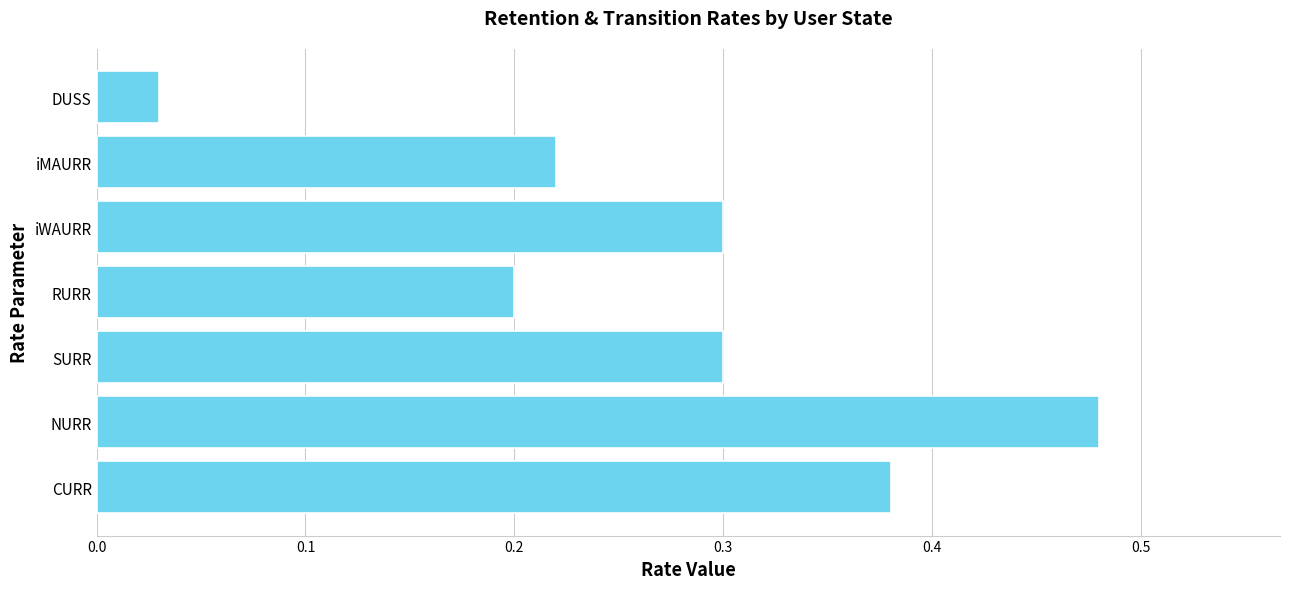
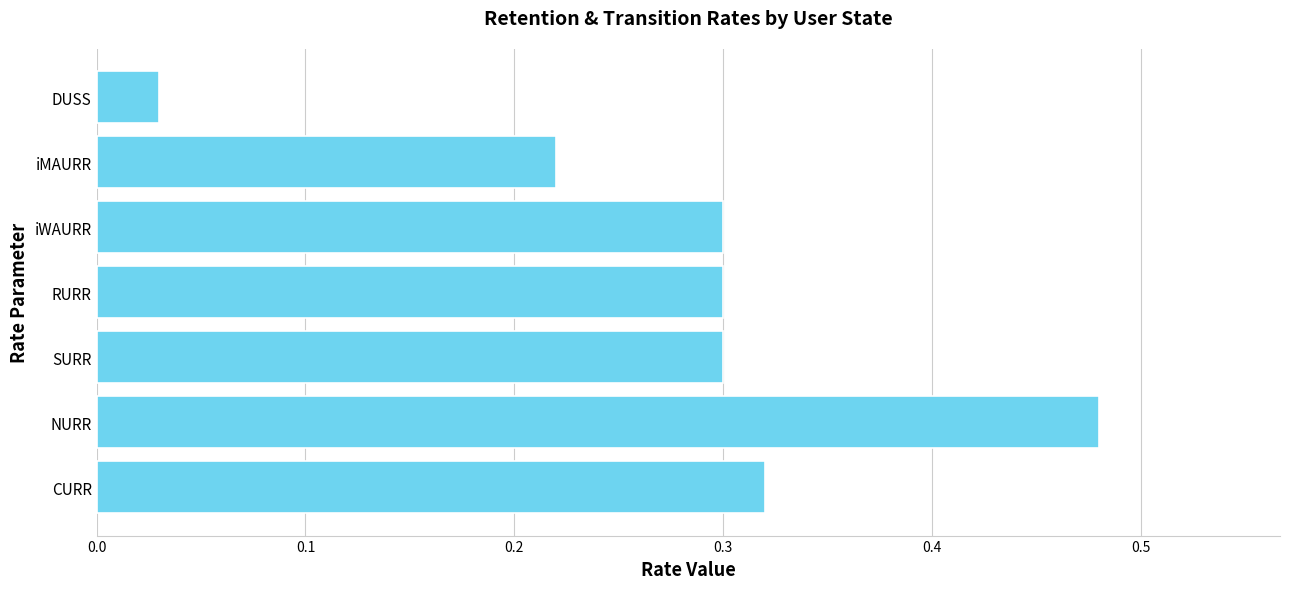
RURR: 0.2 -> 0.3
CURR: 0.38 -> 0.32
